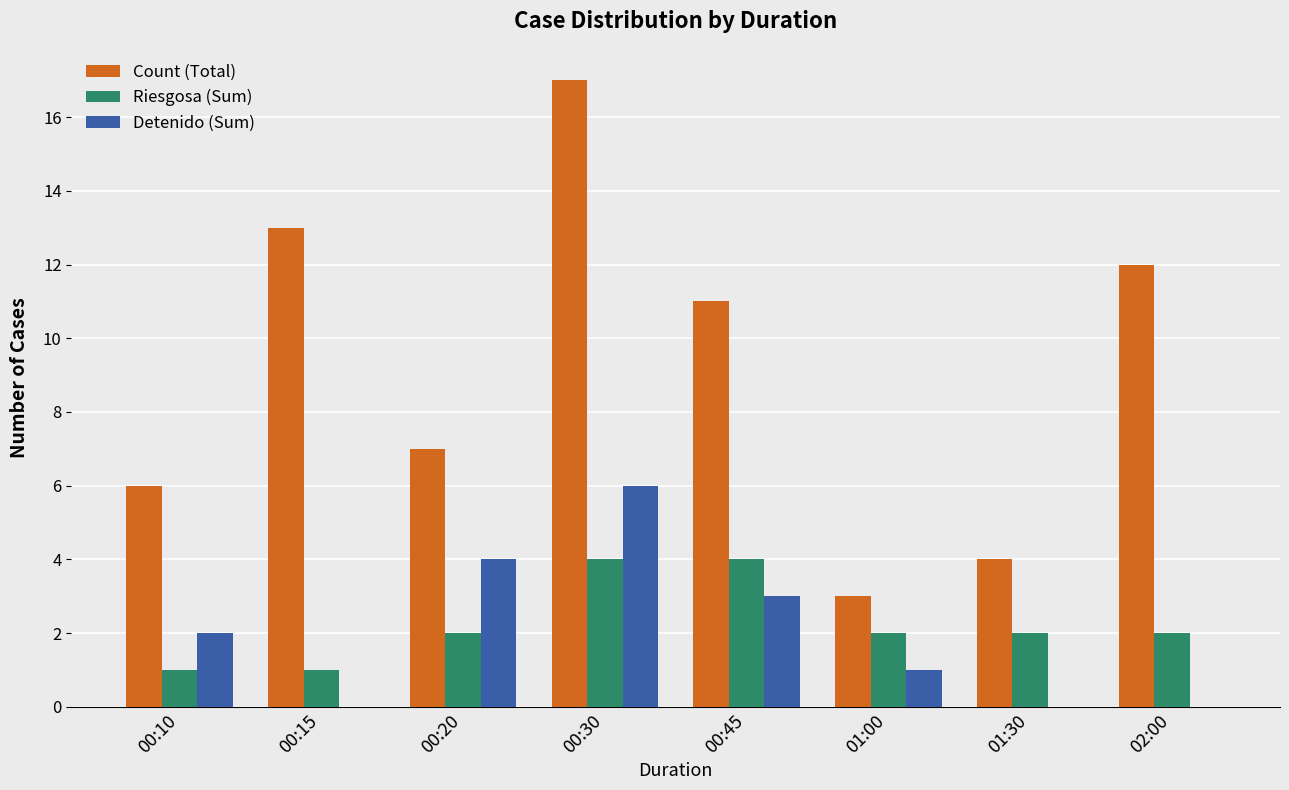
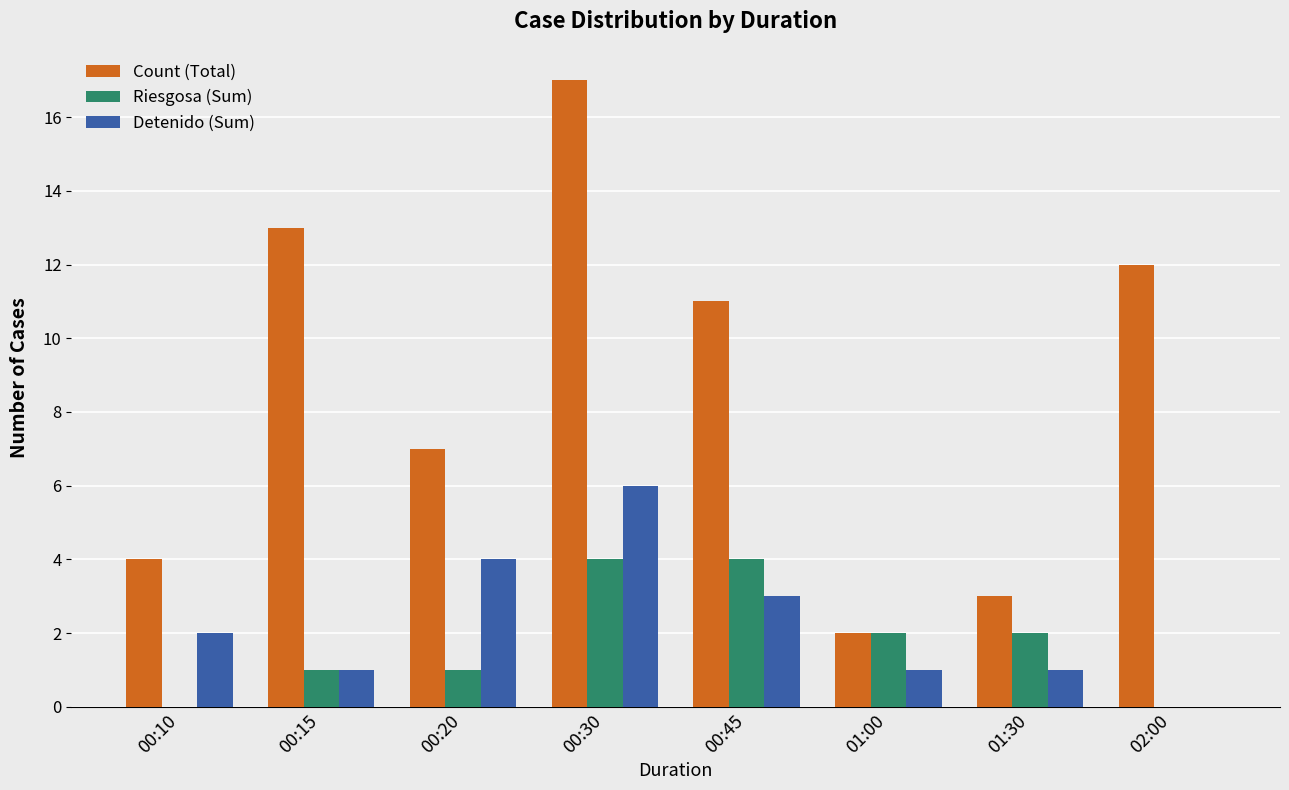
Count (Total), 00:10: 6 -> 4
Riesgosa (Sum), 00:10: 1 -> 0
Detenido (Sum), 00:15: 0 -> 1
Riesgosa (Sum), 00:20: 2 -> 1
Count (Total), 01:00: 3 -> 2
Count (Total), 01:30: 4 -> 3
Detenido (Sum), 01:30: 0 -> 1
Riesgosa (Sum), 02:00: 2 -> 0
